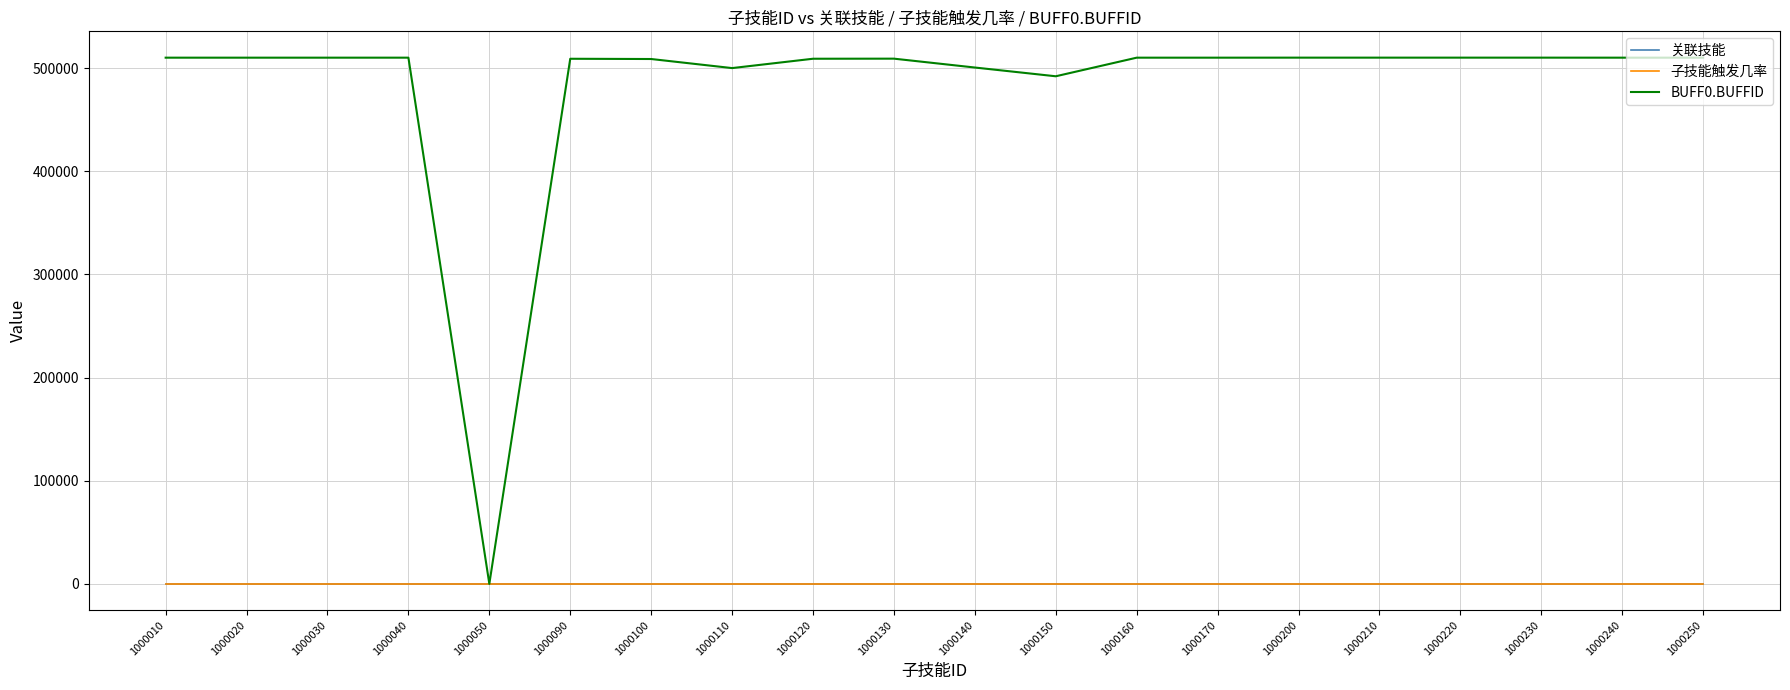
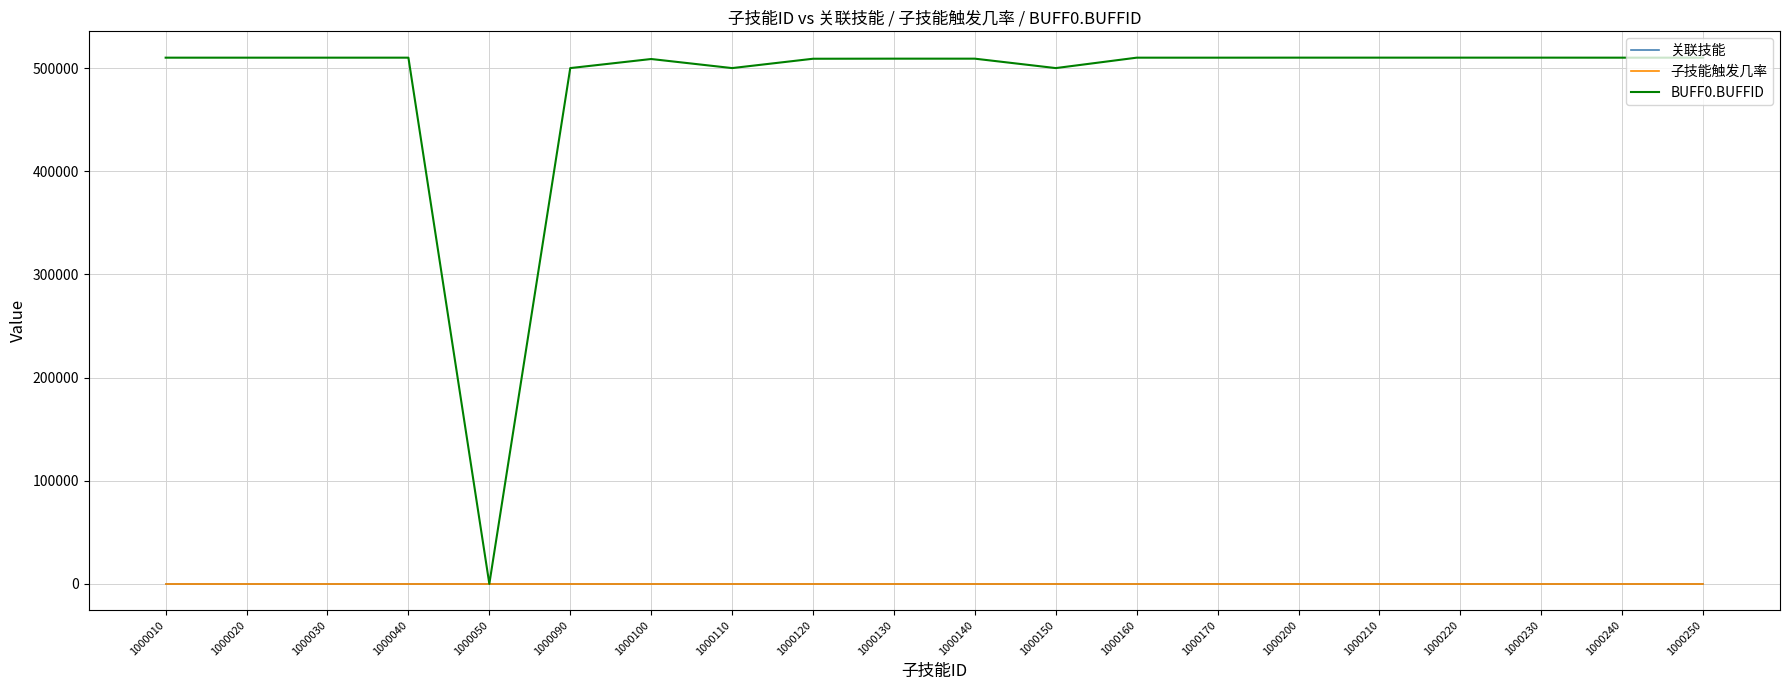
BUFF0.BUFFID, 1000090: 509000 -> 500000
BUFF0.BUFFID, 1000140: 501000 -> 509000
BUFF0.BUFFID, 1000150: 492000 -> 500000
